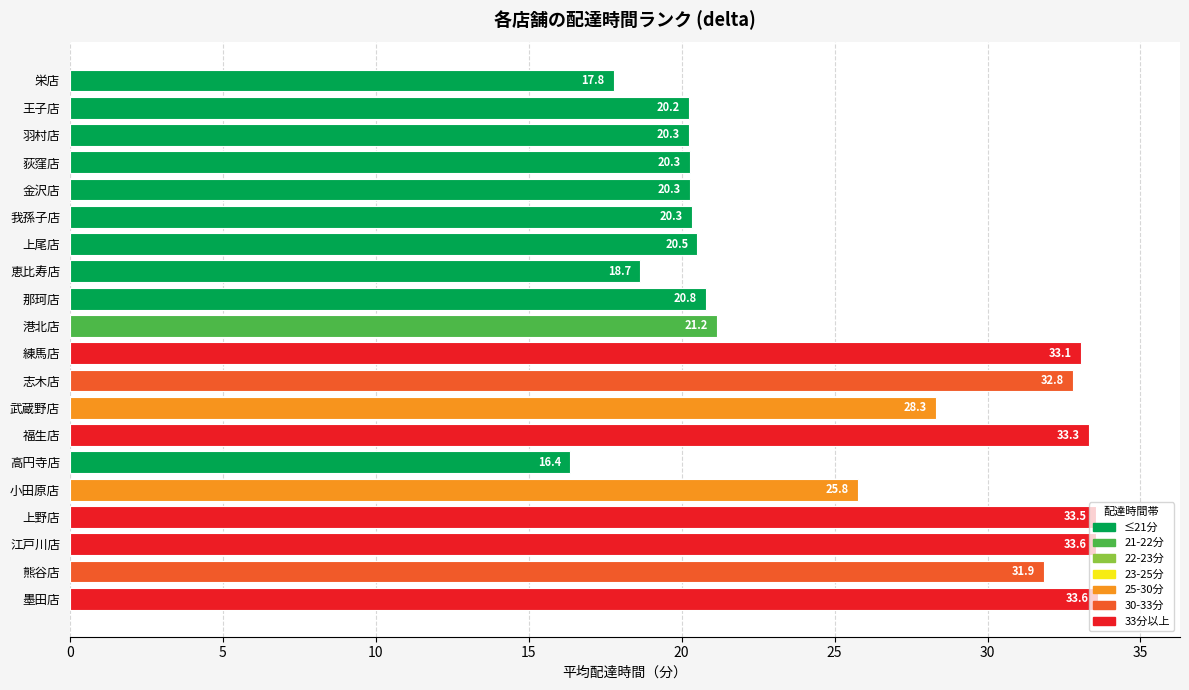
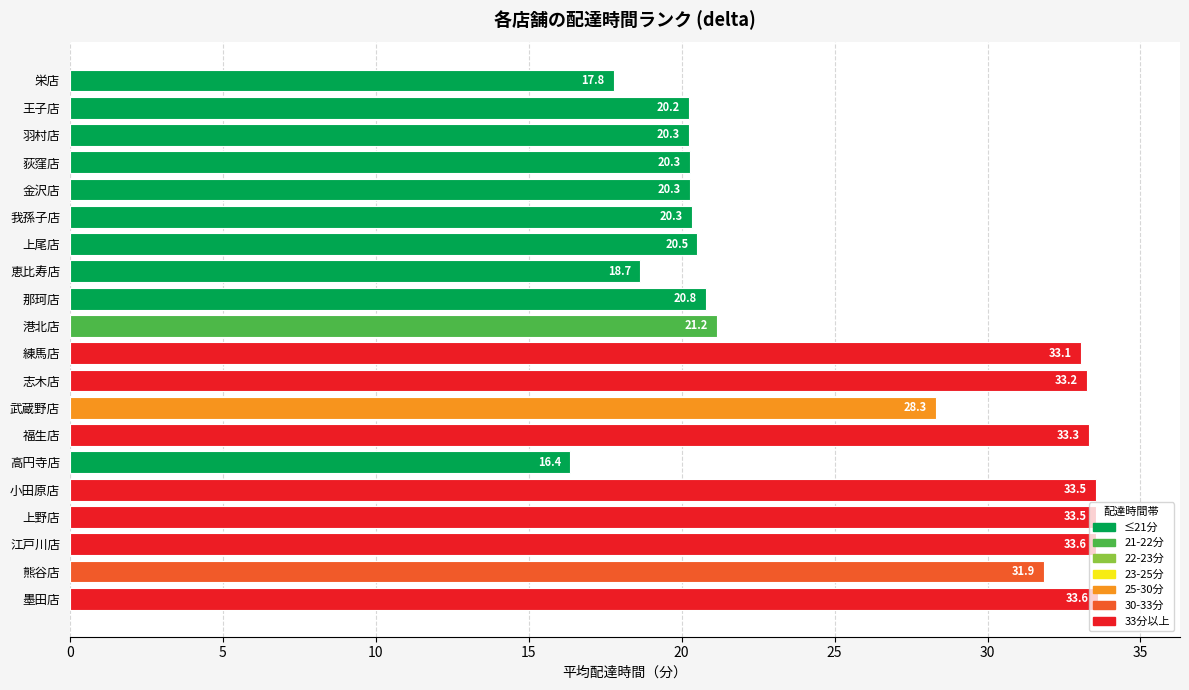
志木店: 32.8 -> 33.2
小田原店: 25.8 -> 33.5
